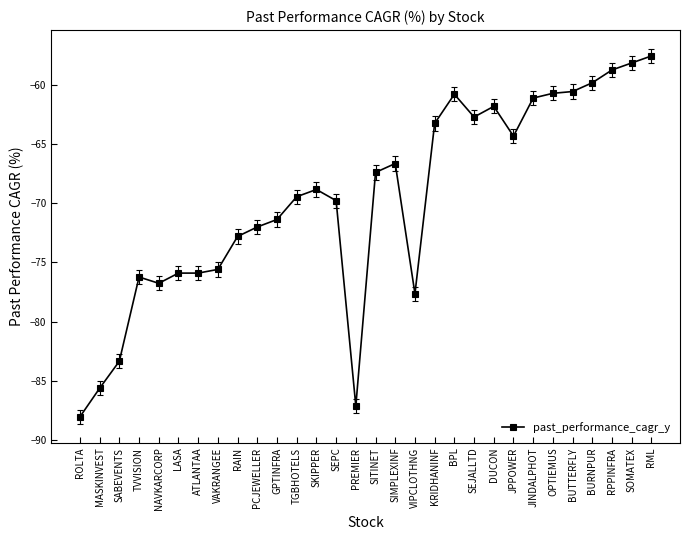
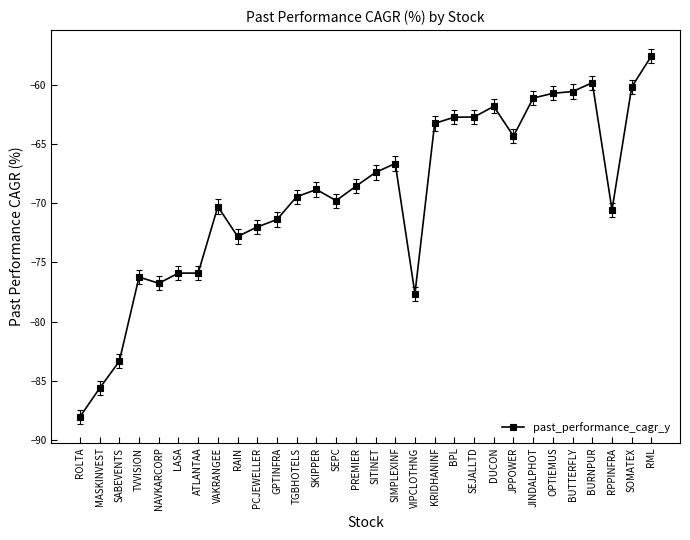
past_performance_cagr_y, VAKRANGEE: -75.6 -> -70.3
past_performance_cagr_y, PREMIER: -87.1 -> -68.6
past_performance_cagr_y, BPL: -60.8 -> -62.8
past_performance_cagr_y, RPPINFRA: -58.8 -> -70.6
past_performance_cagr_y, SOMATEX: -58.2 -> -60.2
